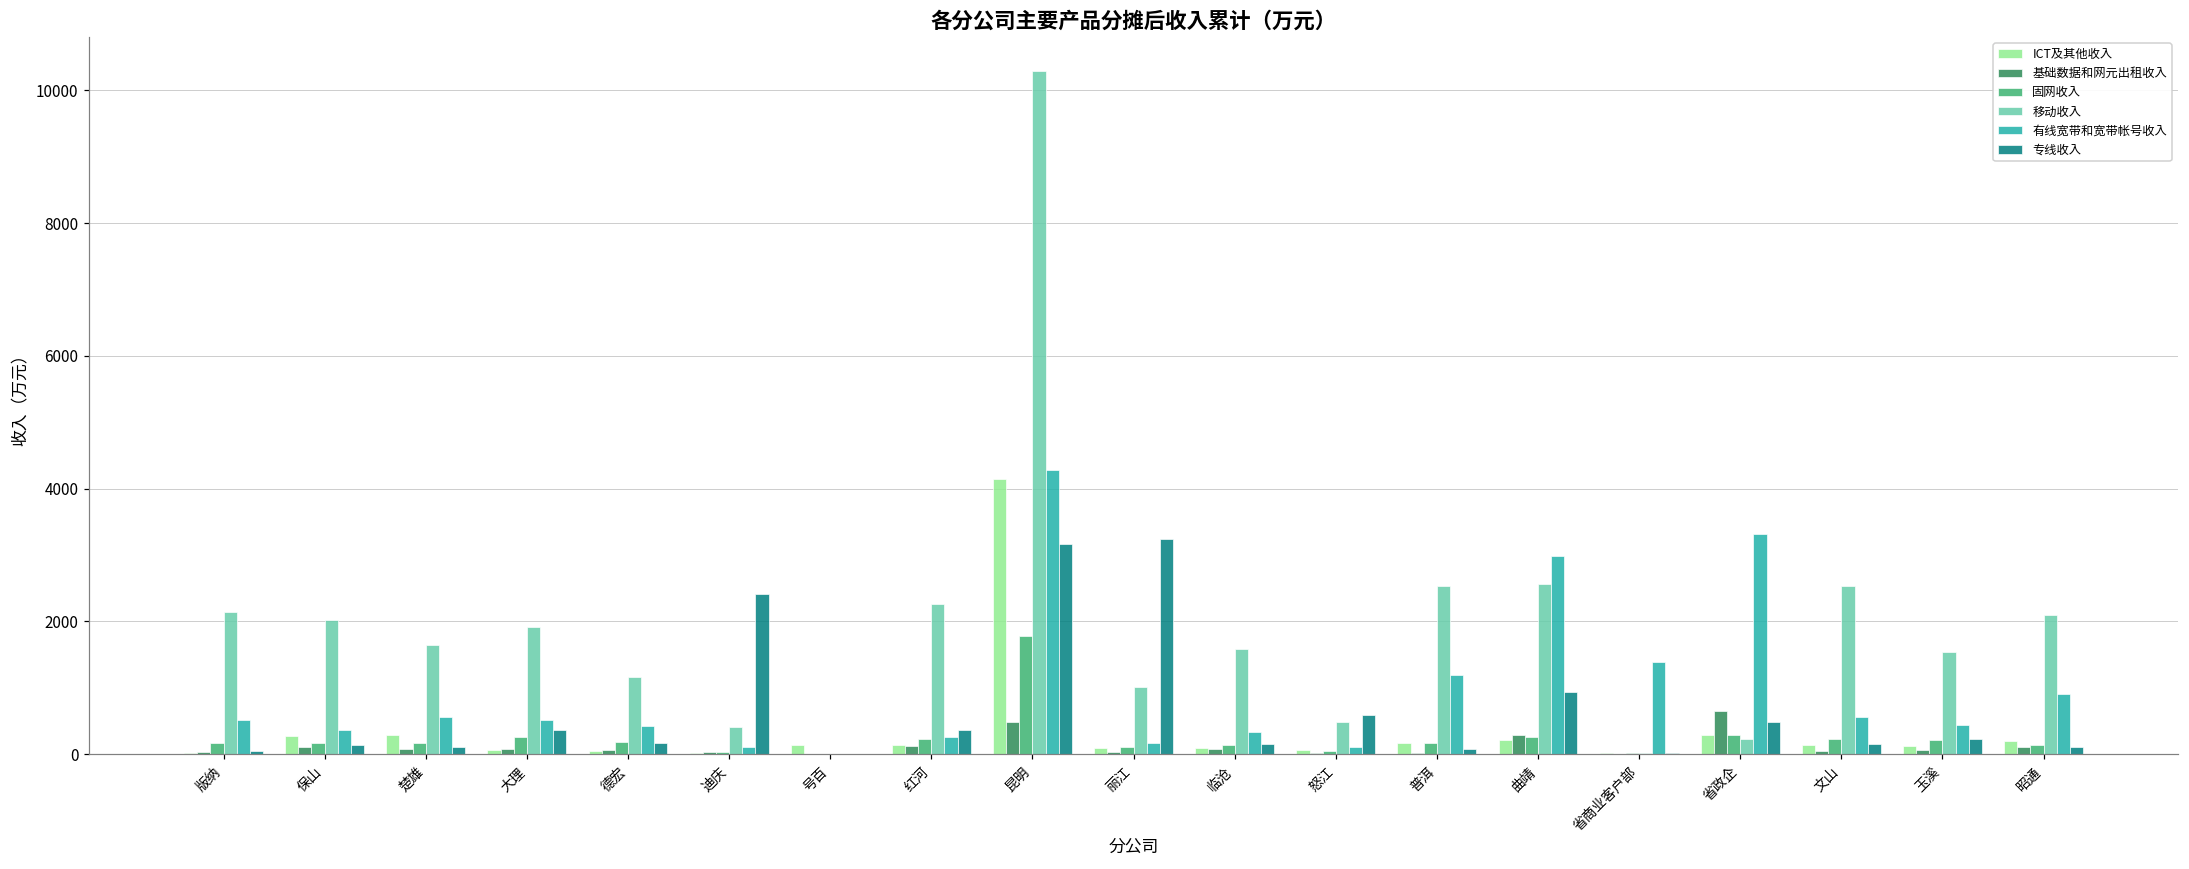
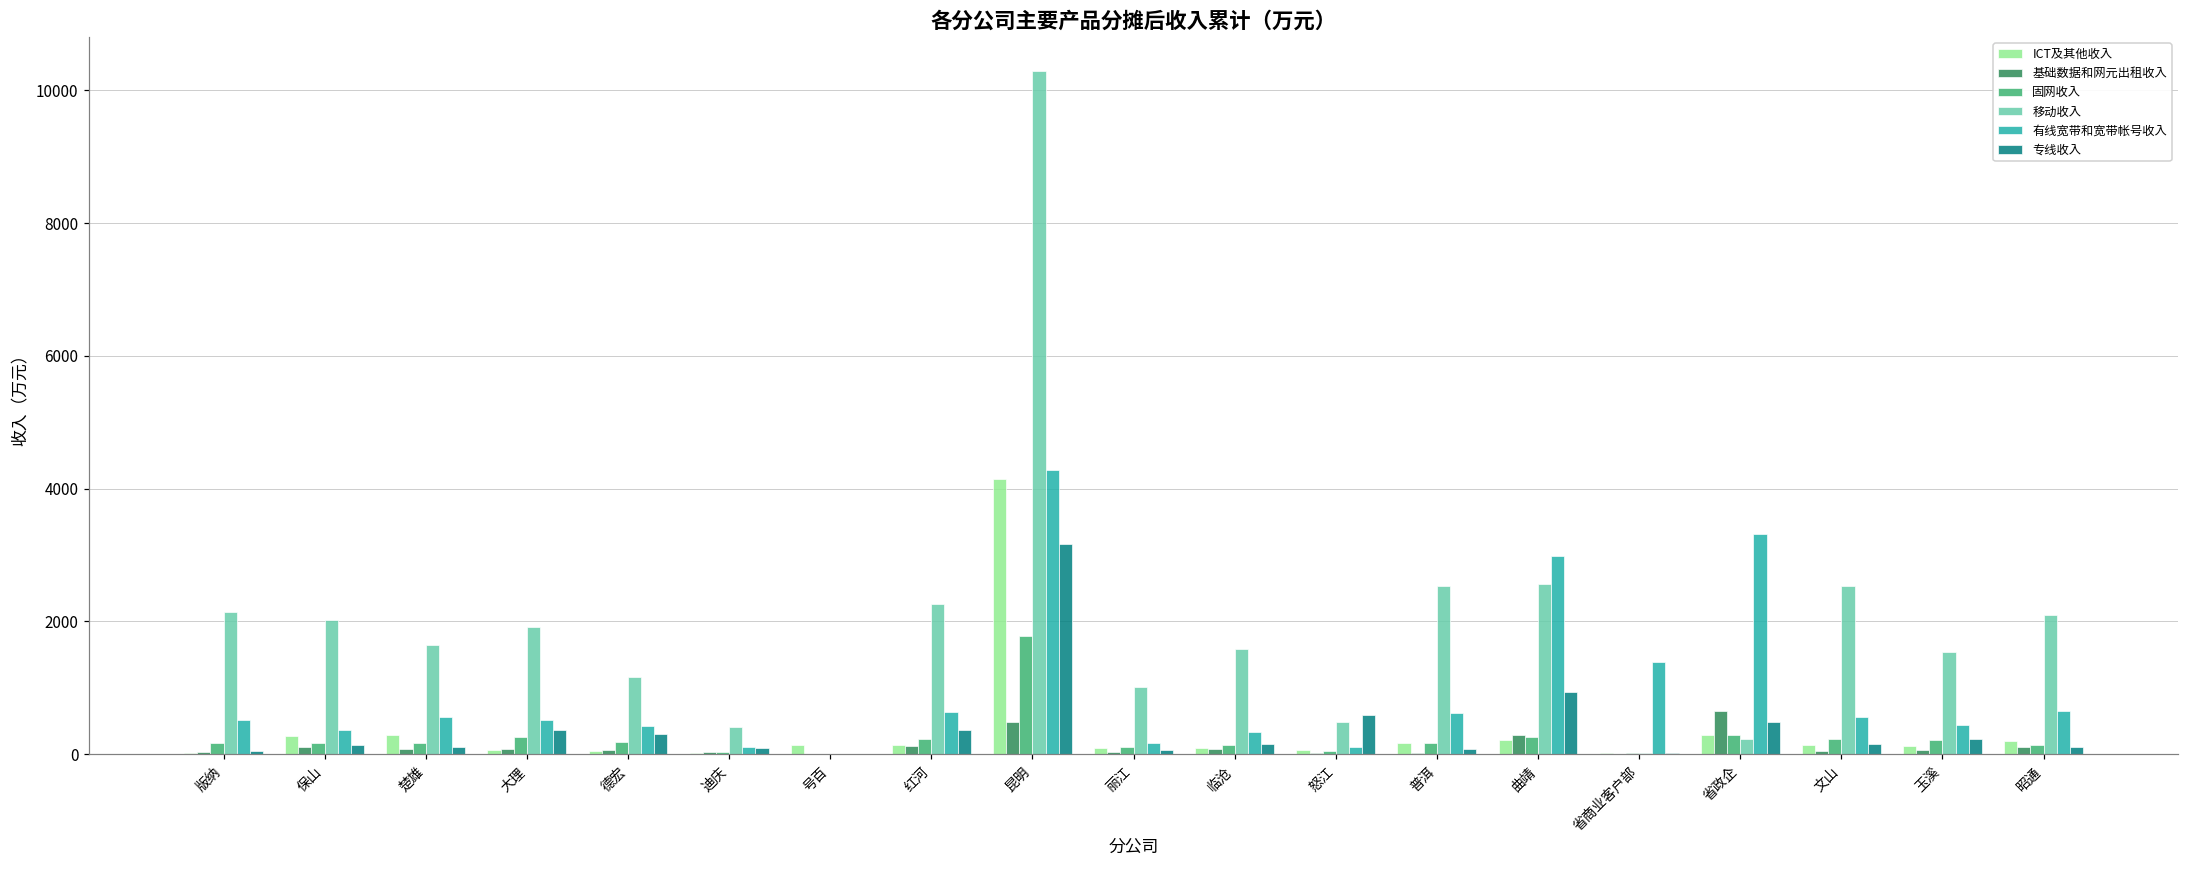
专线收入, 德宏: 200 -> 300
专线收入, 迪庆: 2400 -> 100
有线宽带和宽带帐号收入, 红河: 300 -> 600
专线收入, 丽江: 3200 -> 100
有线宽带和宽带帐号收入, 普洱: 1200 -> 600
有线宽带和宽带帐号收入, 昭通: 900 -> 700
